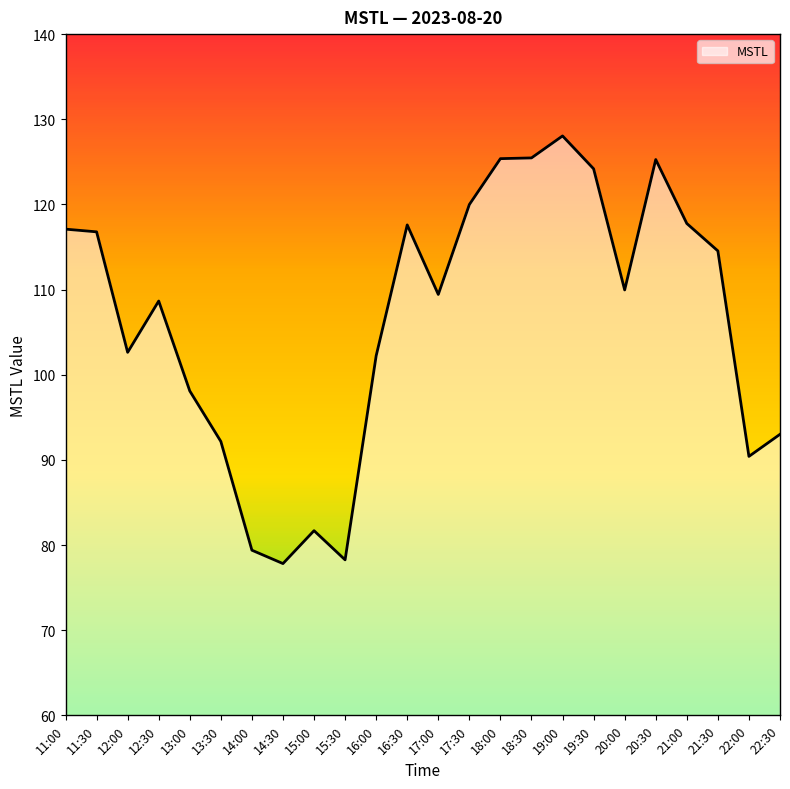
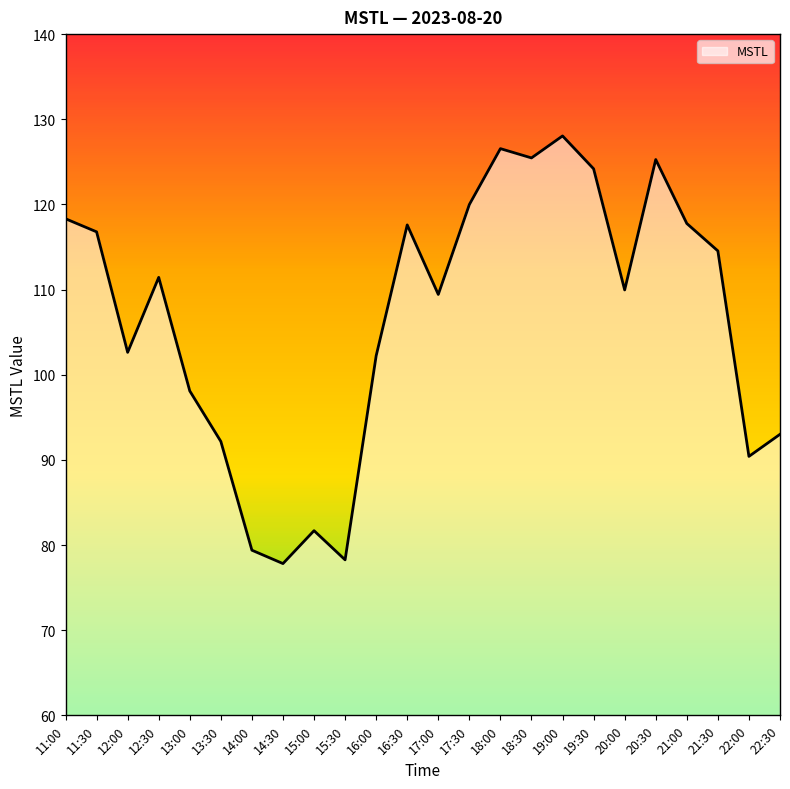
11:00: 117 -> 118
12:30: 109 -> 111
18:00: 125 -> 127
